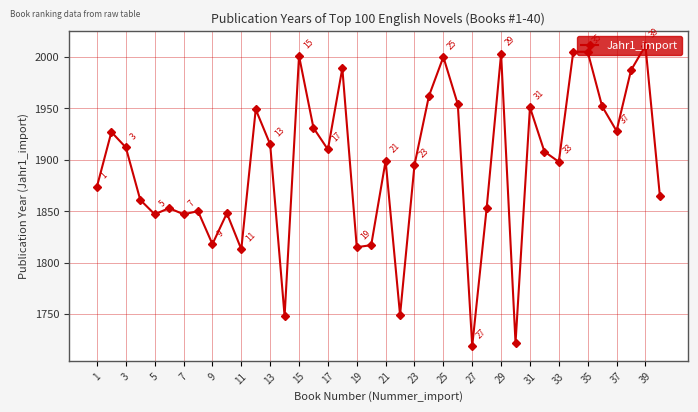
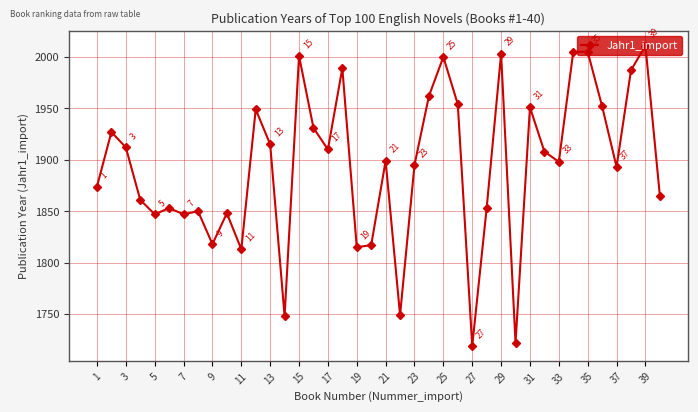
37: 1928 -> 1893
